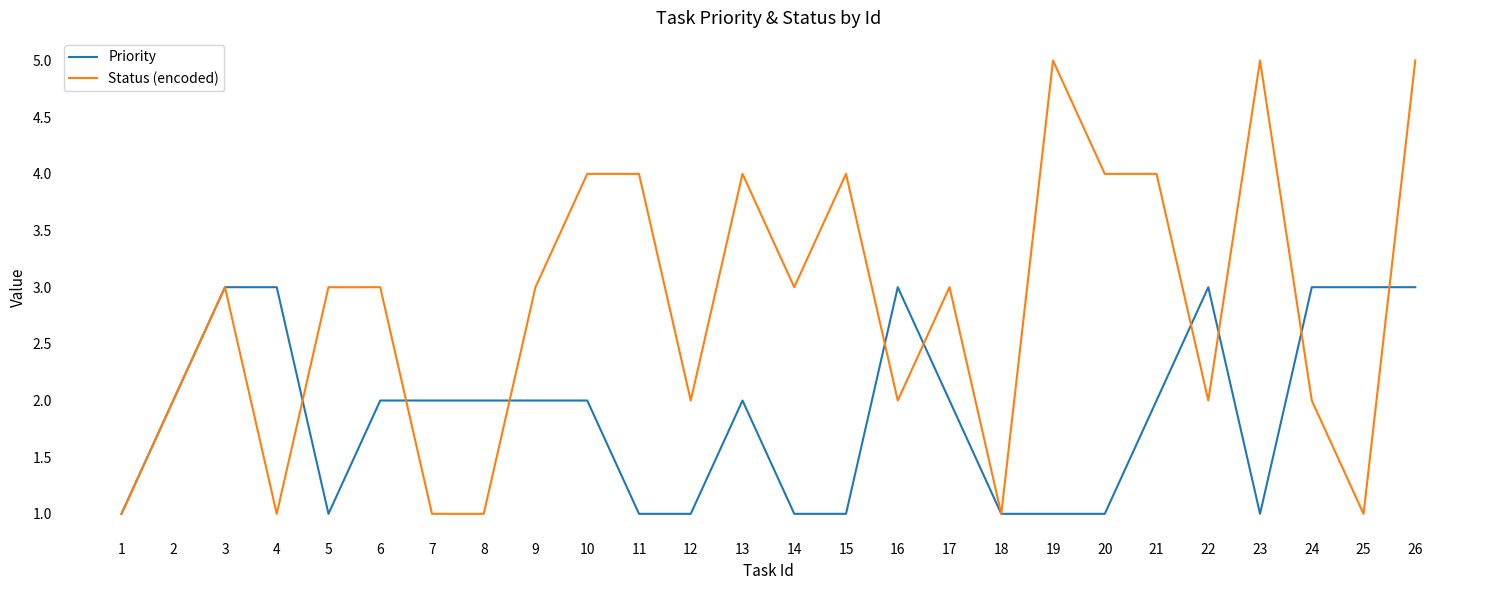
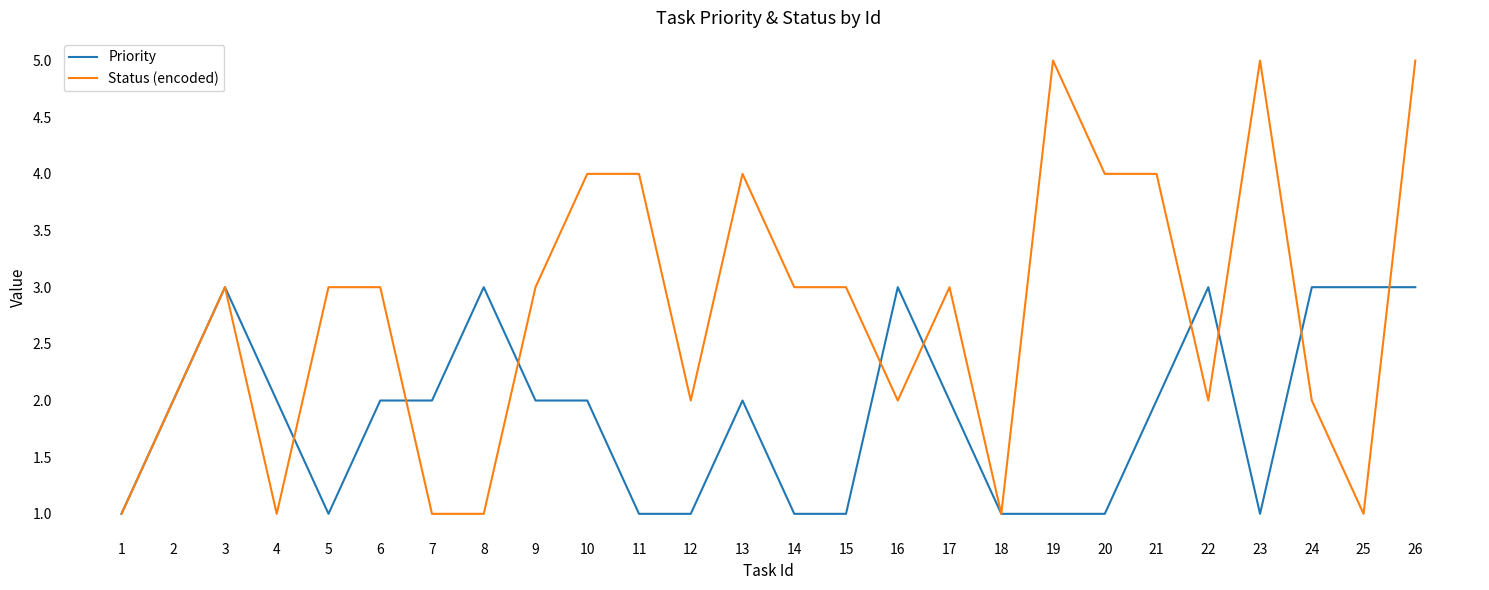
Priority, 4: 3 -> 2
Priority, 8: 2 -> 3
Status (encoded), 15: 4 -> 3
